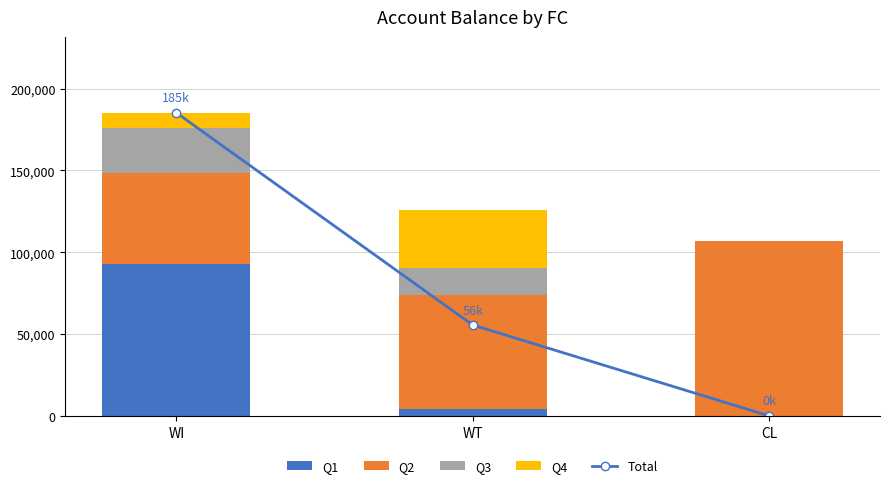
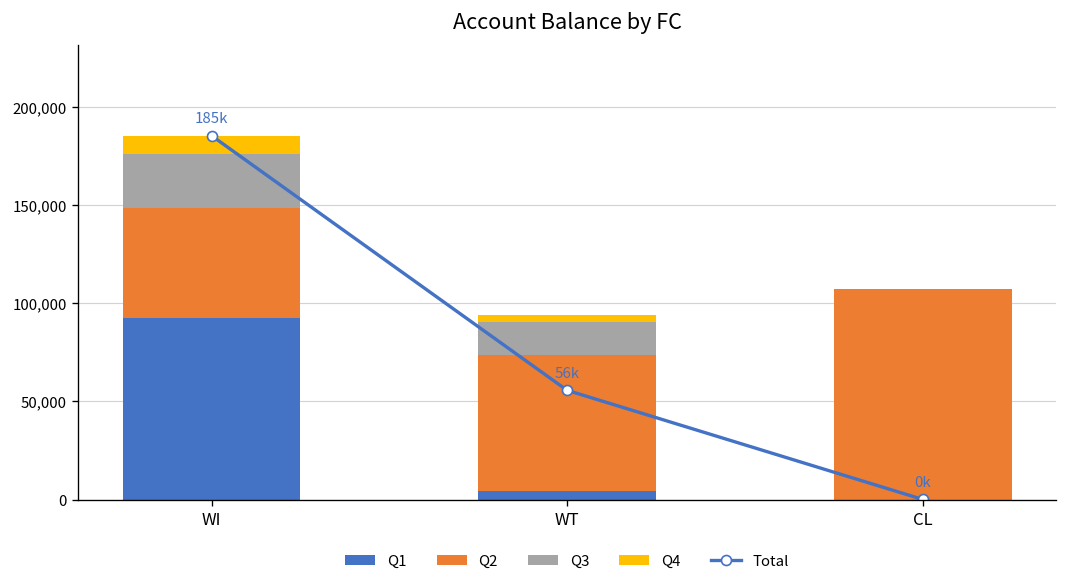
Q4, WT: 36,000 -> 3,000
